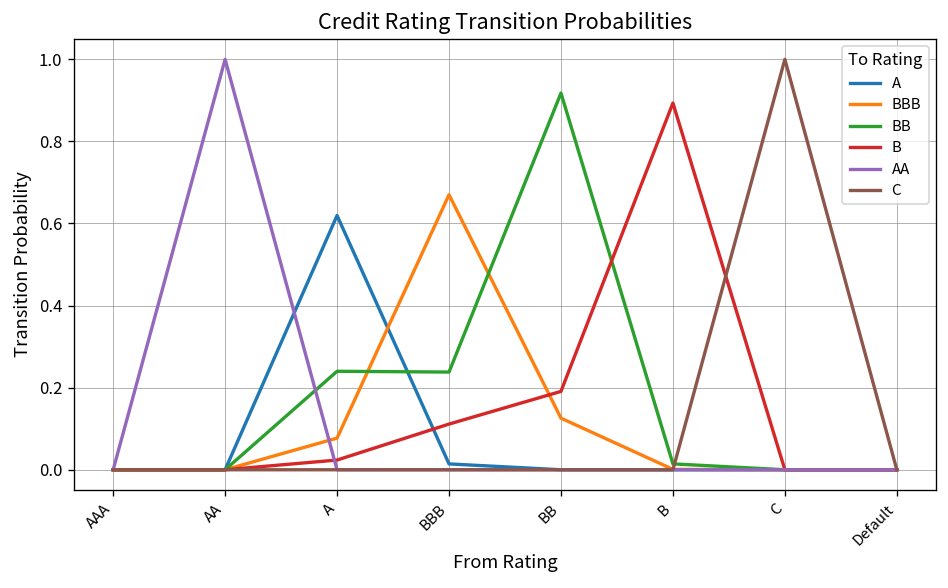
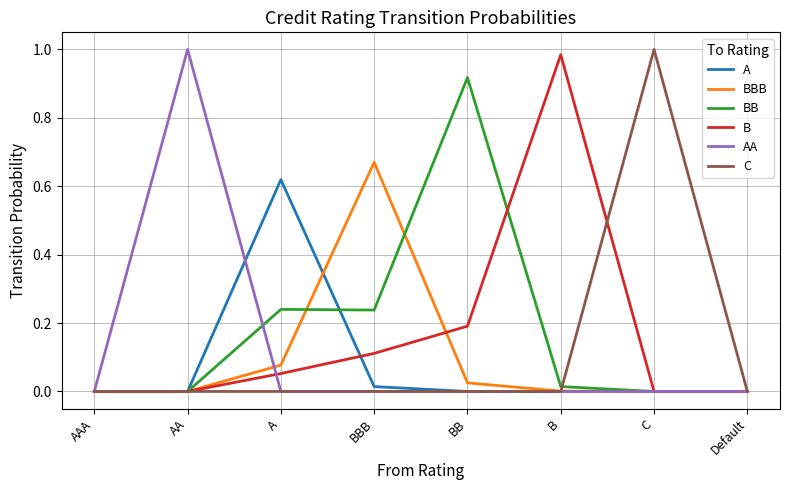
B, A: 0.02 -> 0.05
BBB, BB: 0.13 -> 0.03
B, B: 0.89 -> 0.98
